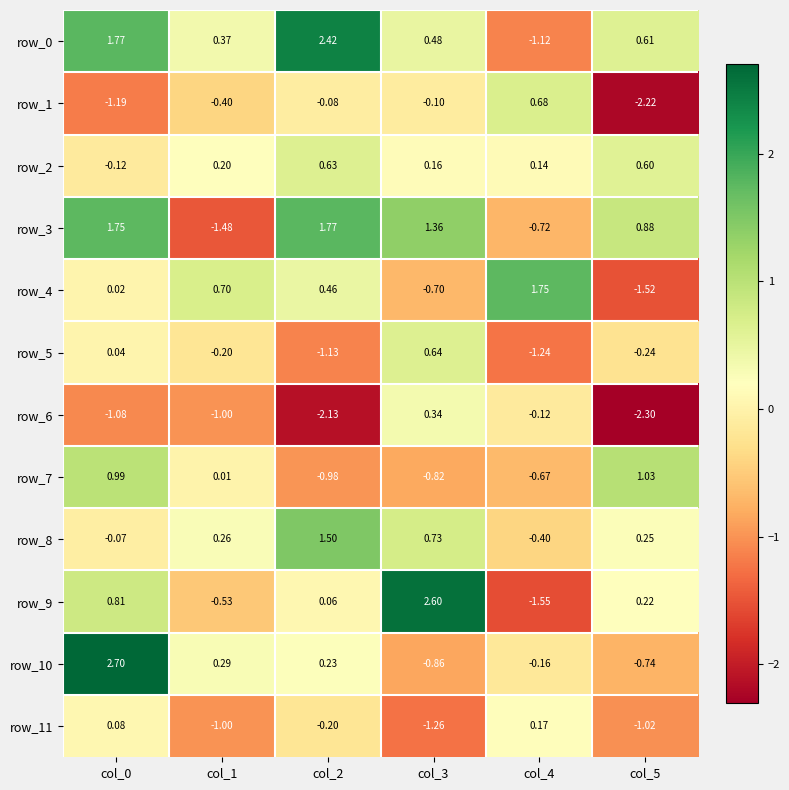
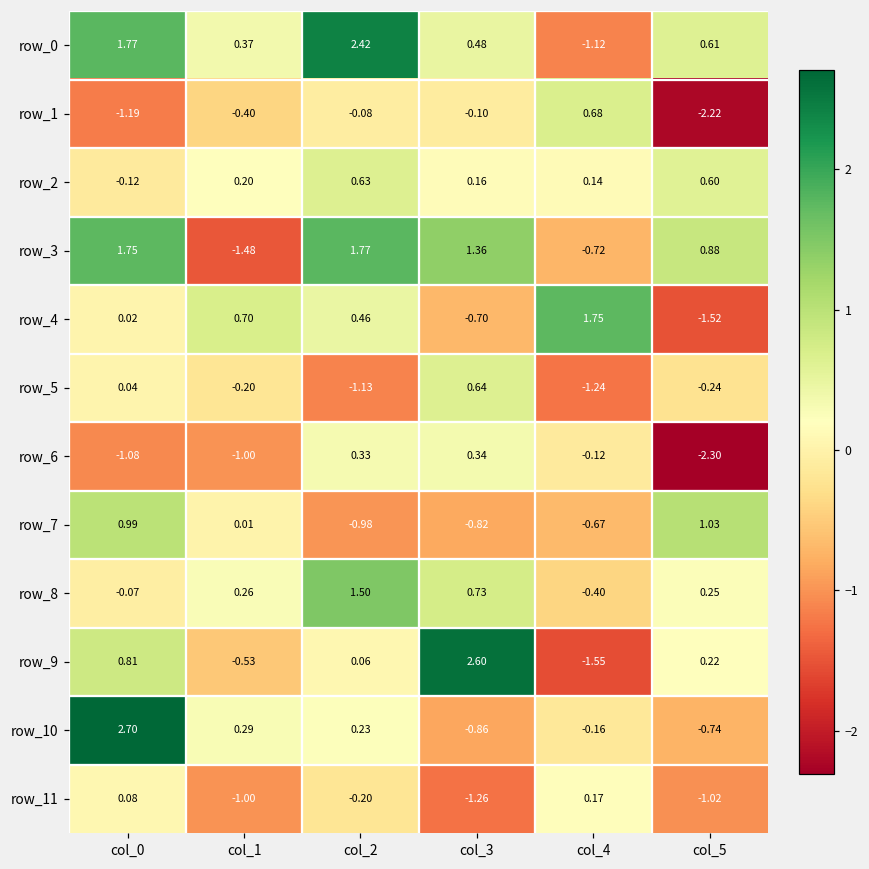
row_6, col_2: -2.13 -> 0.33
